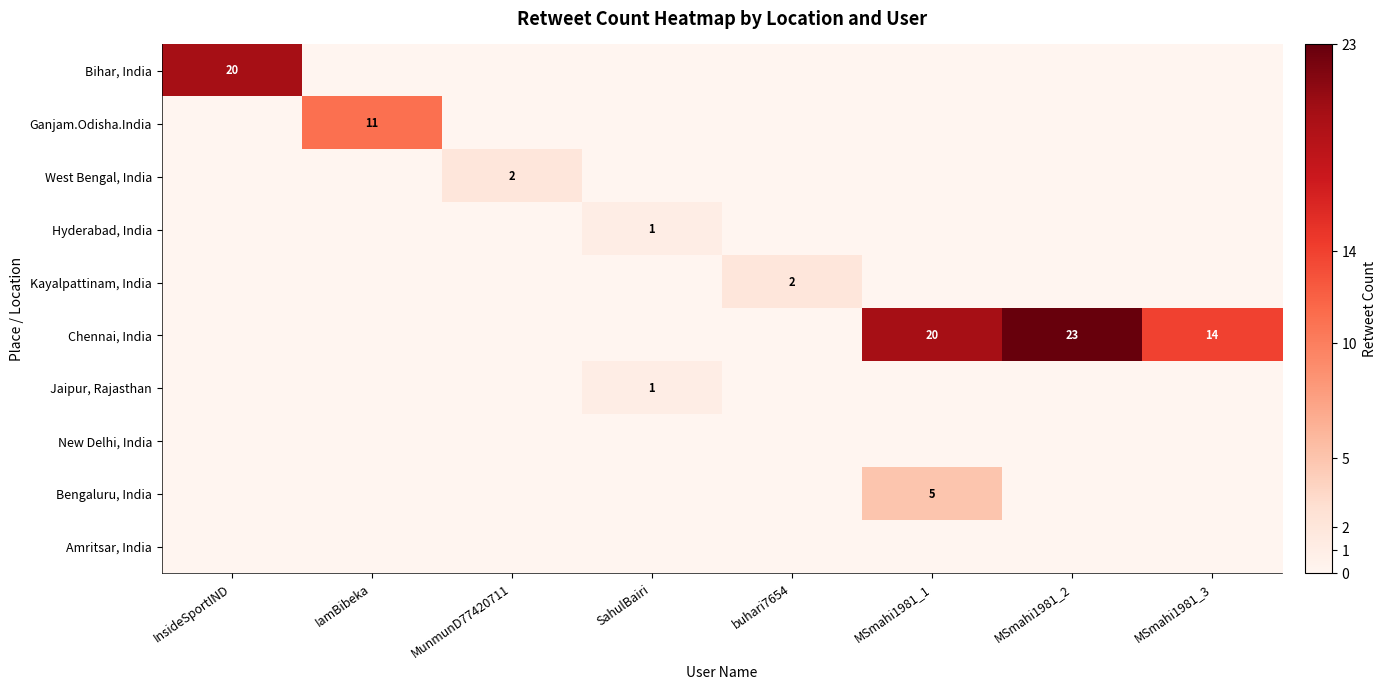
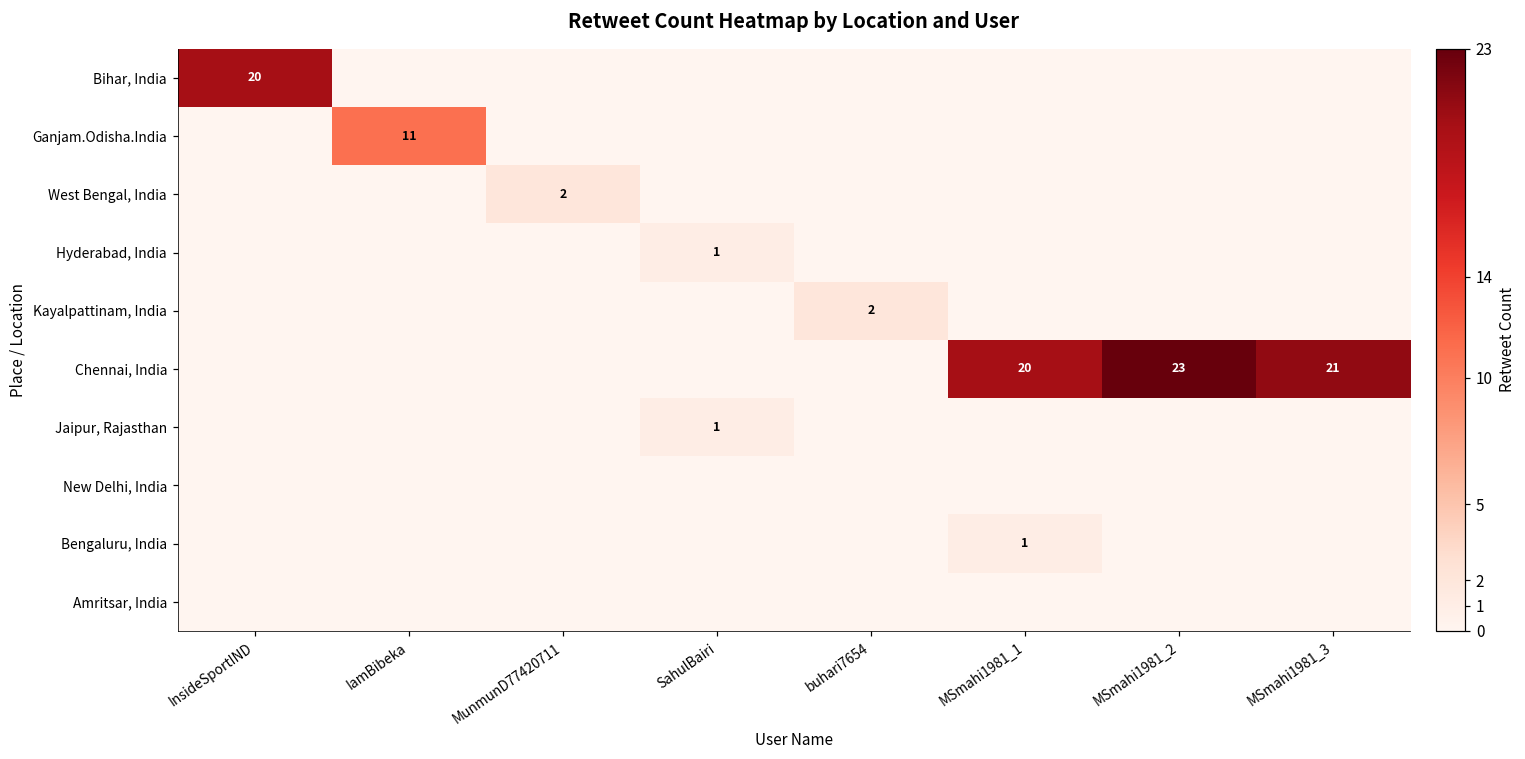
Chennai, India, MSmahi1981_3: 14 -> 21
Bengaluru, India, MSmahi1981_1: 5 -> 1
